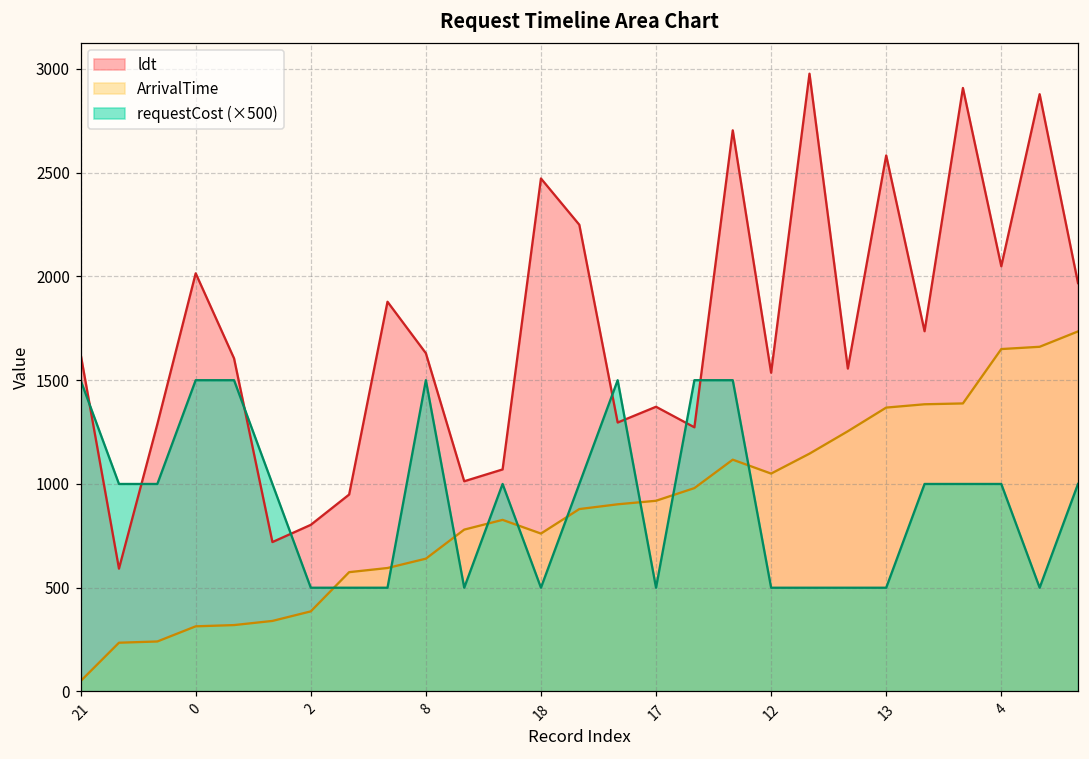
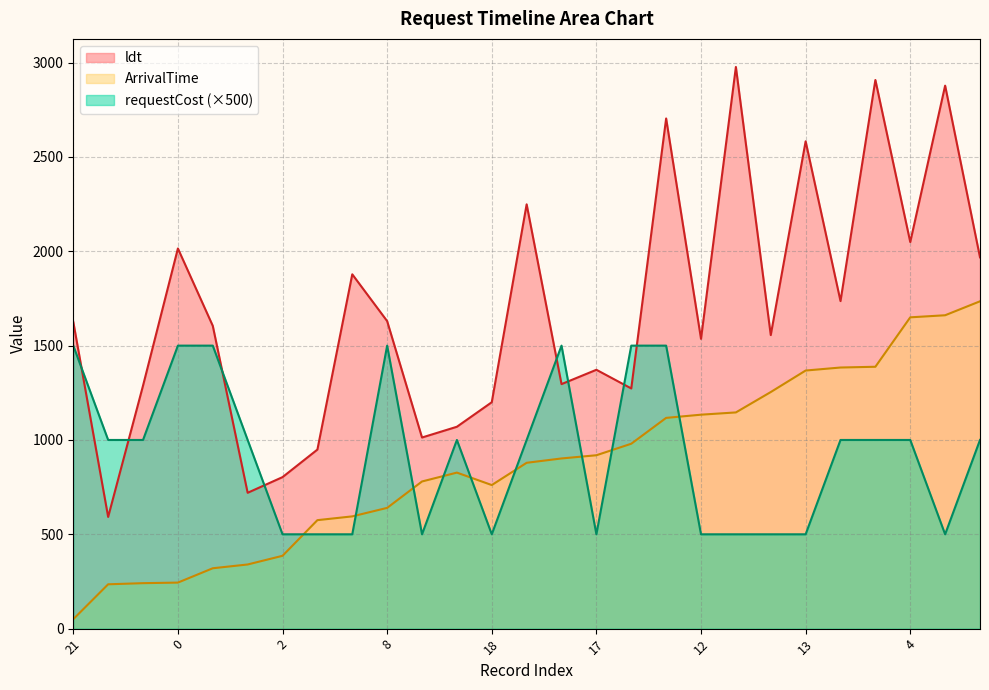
ArrivalTime, 0: 310 -> 240
ldt, 18: 2470 -> 1200
ArrivalTime, 12: 1050 -> 1130
